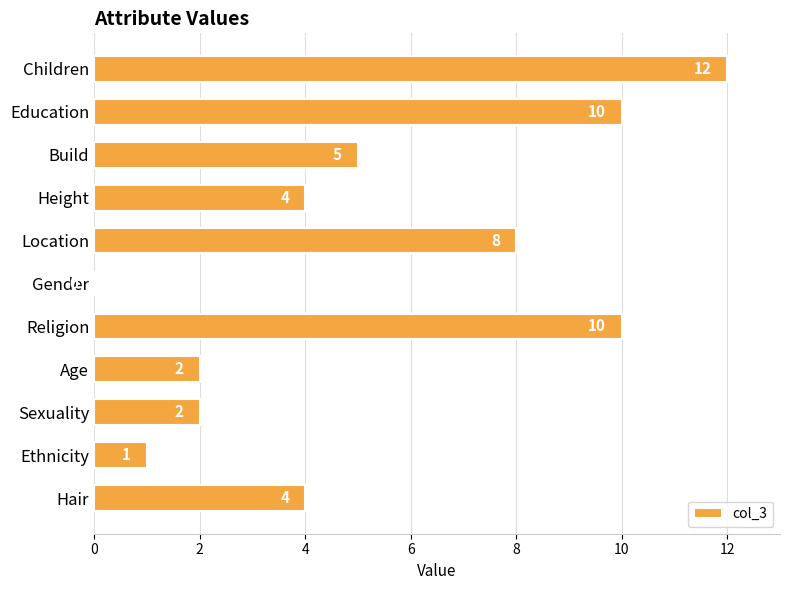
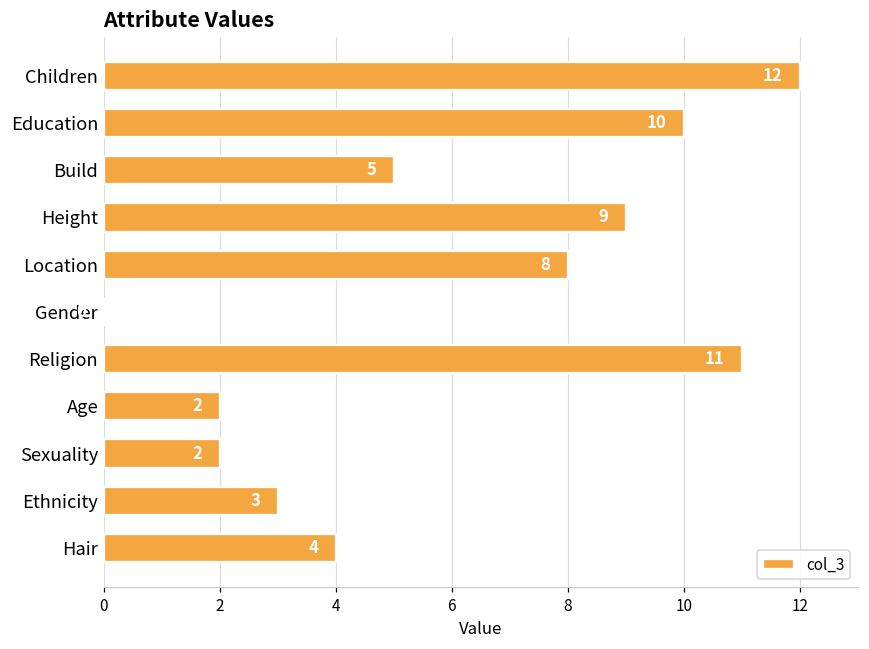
Height: 4 -> 9
Religion: 10 -> 11
Ethnicity: 1 -> 3
